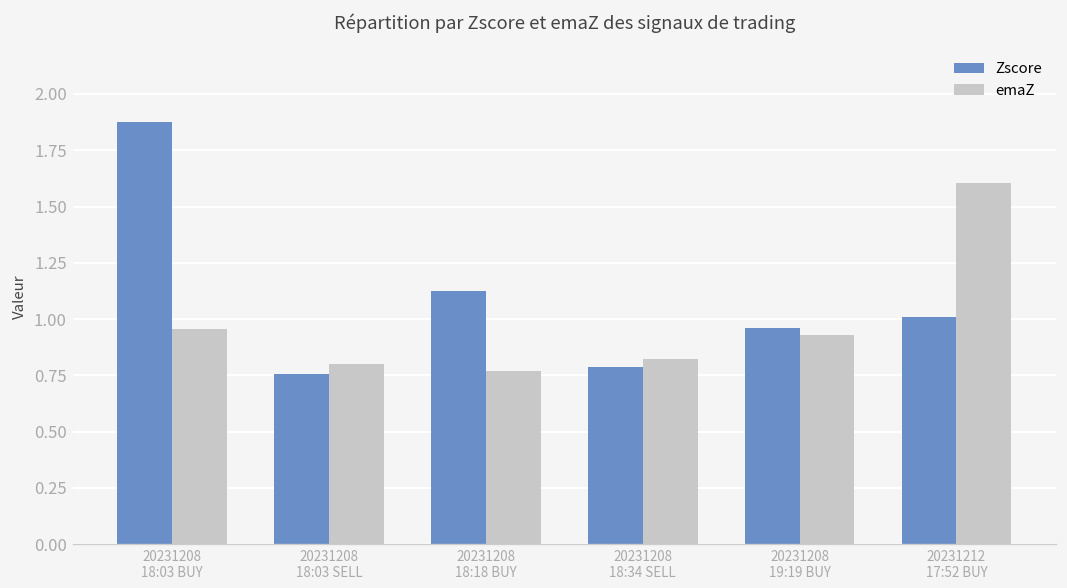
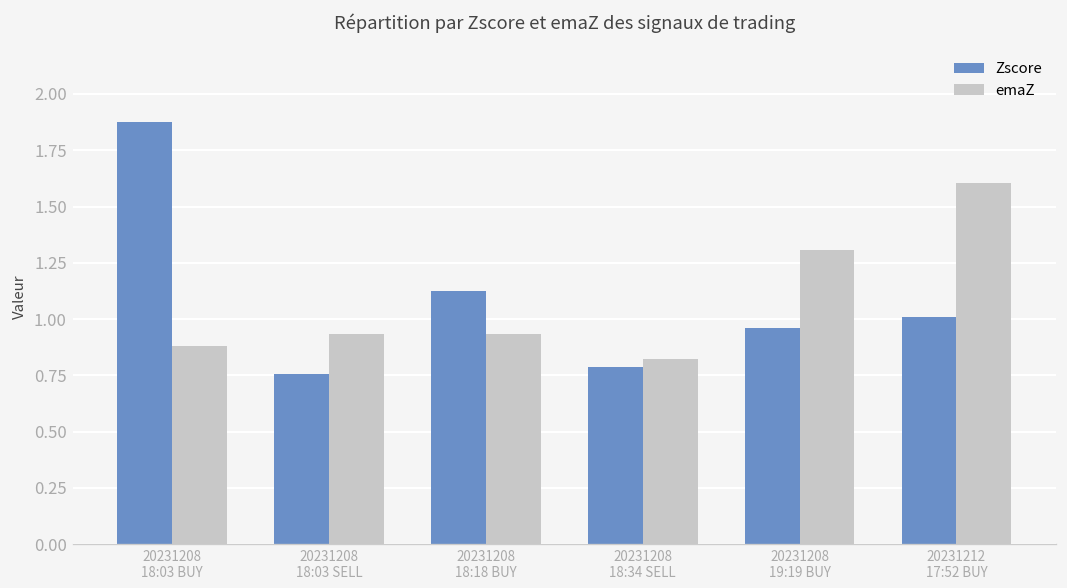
emaZ, 20231208 18:03 BUY: 0.96 -> 0.88
emaZ, 20231208 18:03 SELL: 0.80 -> 0.93
emaZ, 20231208 18:18 BUY: 0.77 -> 0.94
emaZ, 20231208 19:19 BUY: 0.93 -> 1.31
